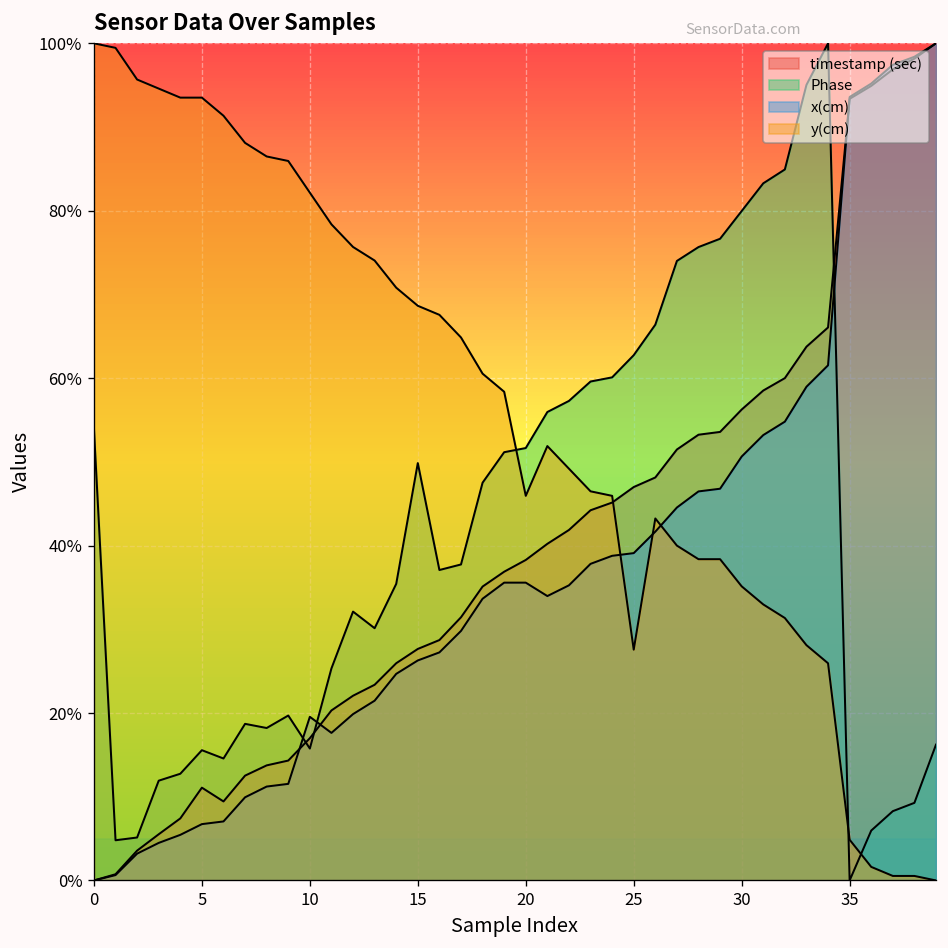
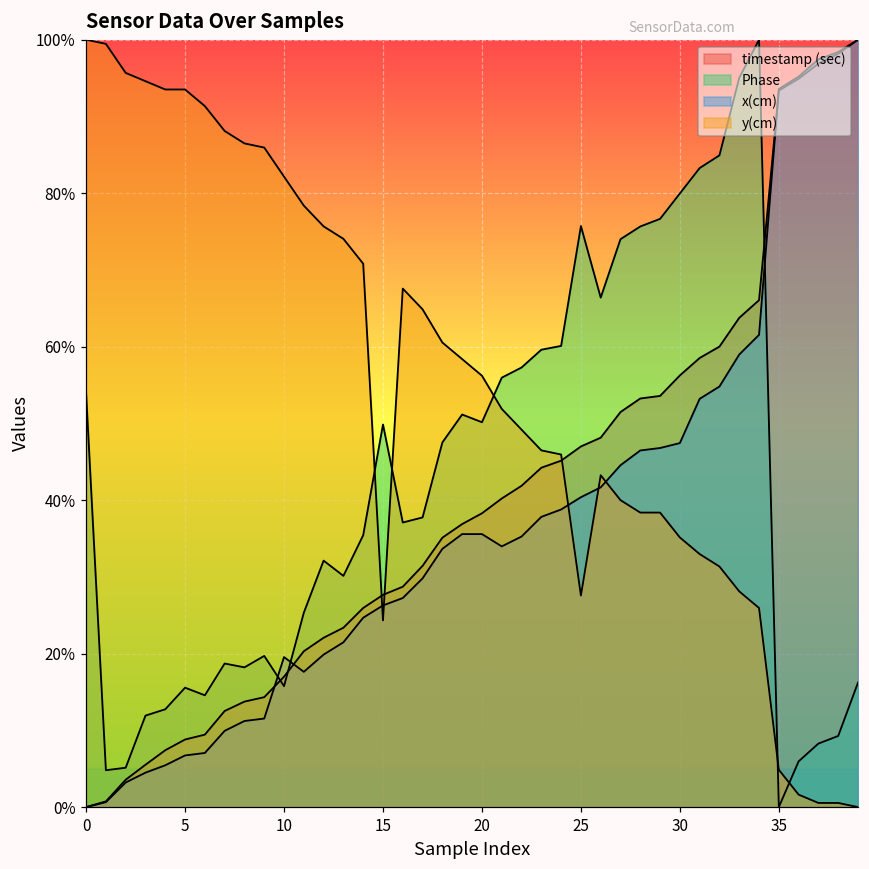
timestamp (sec), 5: 11% -> 9%
y(cm), 15: 69% -> 24%
Phase, 20: 52% -> 50%
y(cm), 20: 46% -> 56%
Phase, 25: 63% -> 76%
x(cm), 25: 39% -> 40%
x(cm), 30: 51% -> 47%
